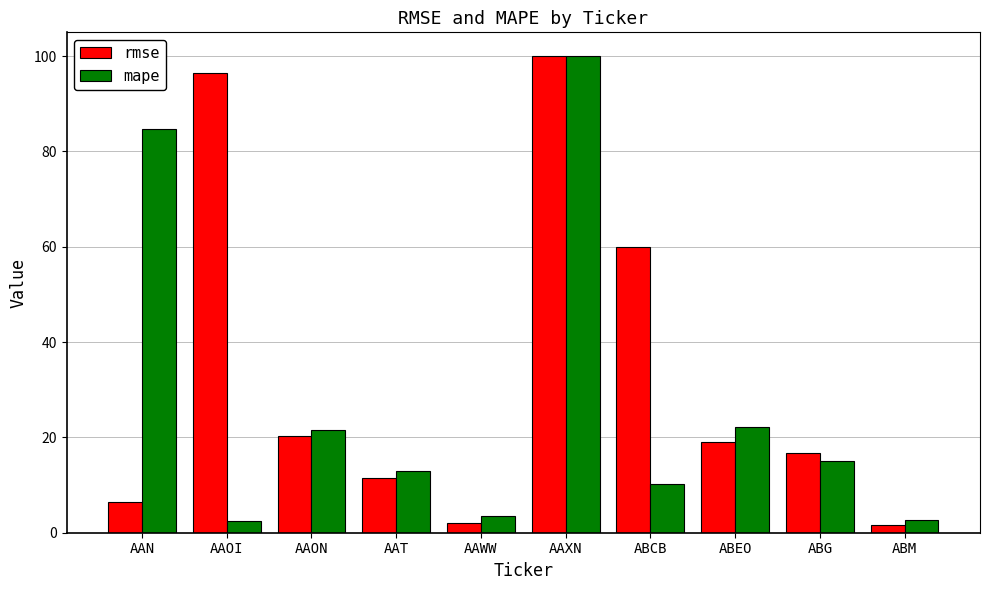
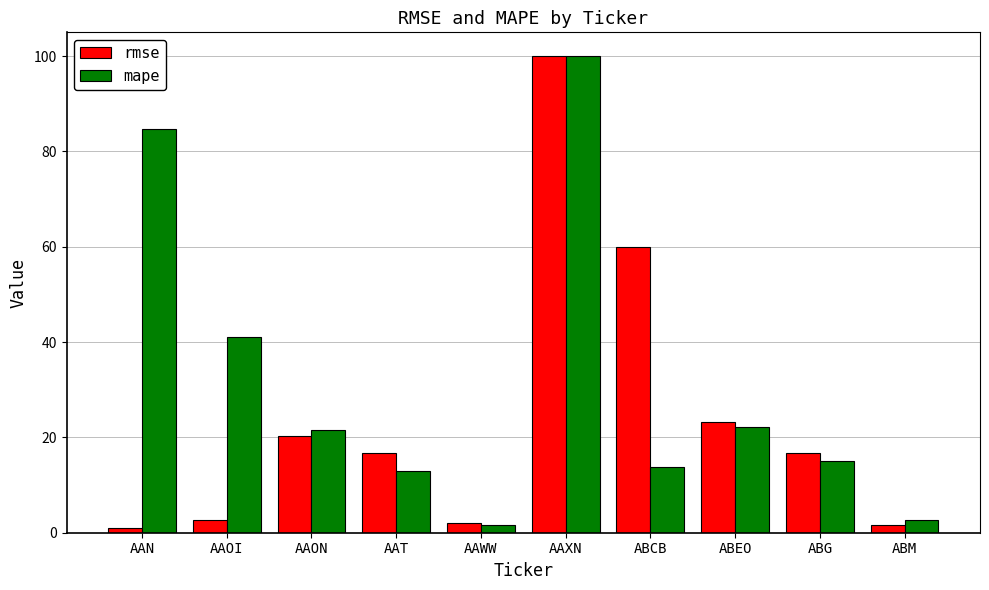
rmse, AAN: 6 -> 1
rmse, AAOI: 97 -> 3
mape, AAOI: 3 -> 41
rmse, AAT: 11 -> 17
mape, AAWW: 3 -> 2
mape, ABCB: 10 -> 14
rmse, ABEO: 19 -> 23
